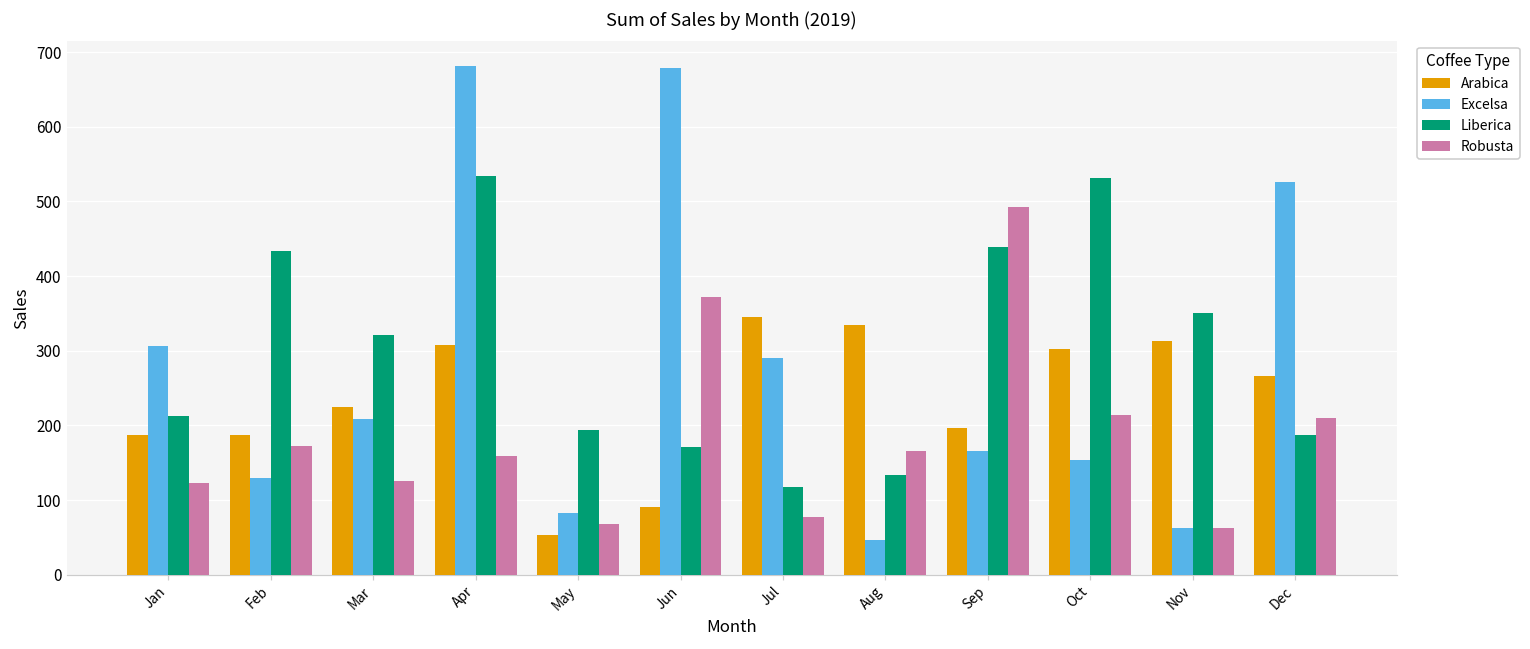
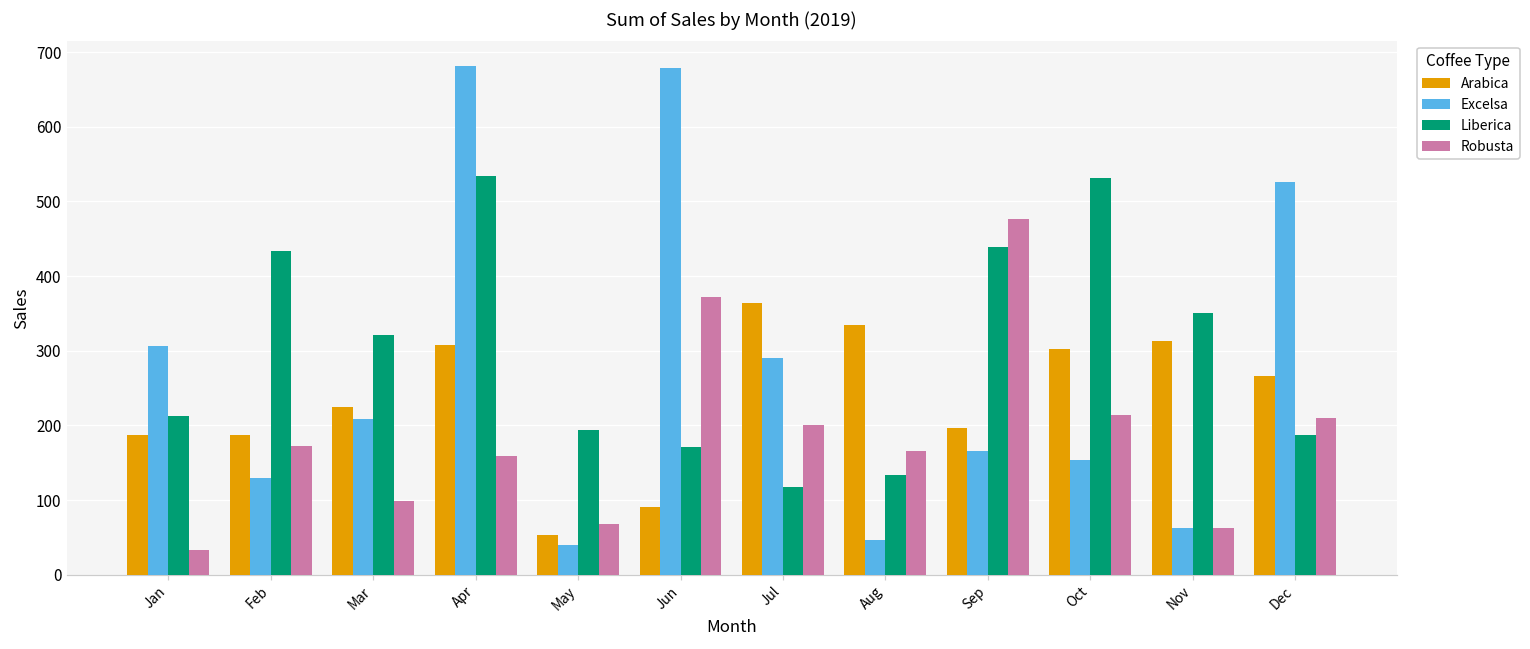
Robusta, Jan: 120 -> 30
Robusta, Mar: 130 -> 100
Excelsa, May: 80 -> 40
Arabica, Jul: 350 -> 360
Robusta, Jul: 80 -> 200
Robusta, Sep: 490 -> 480
